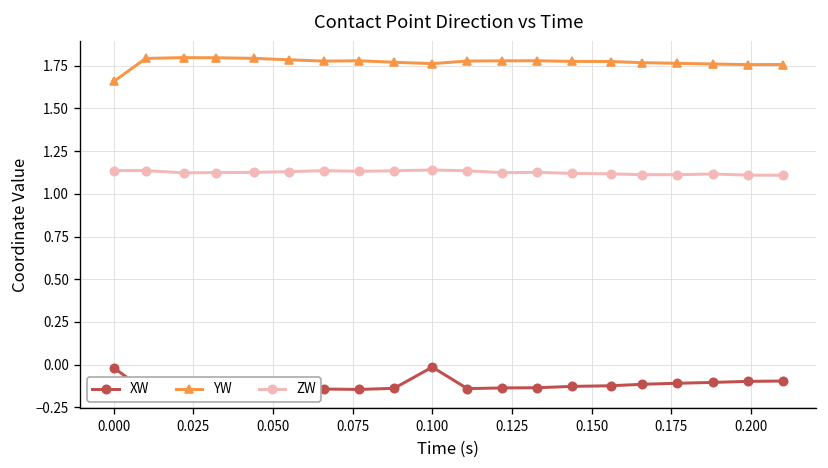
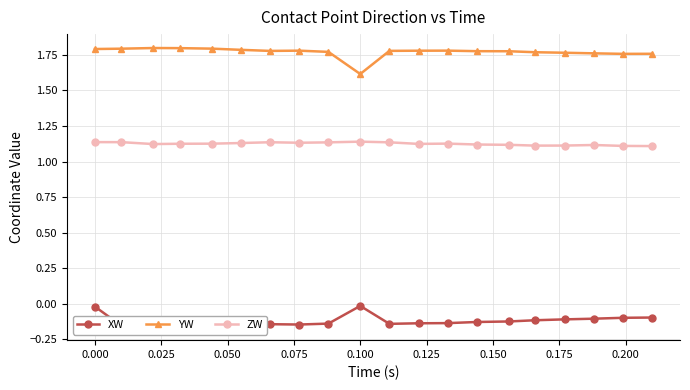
YW, 0.000: 1.66 -> 1.79
YW, 0.100: 1.76 -> 1.61
